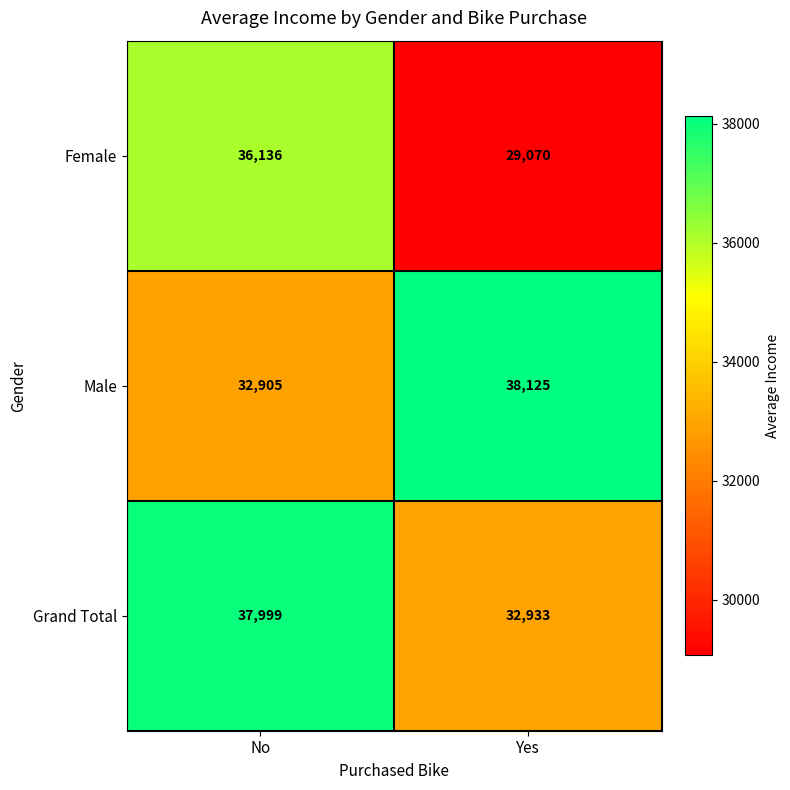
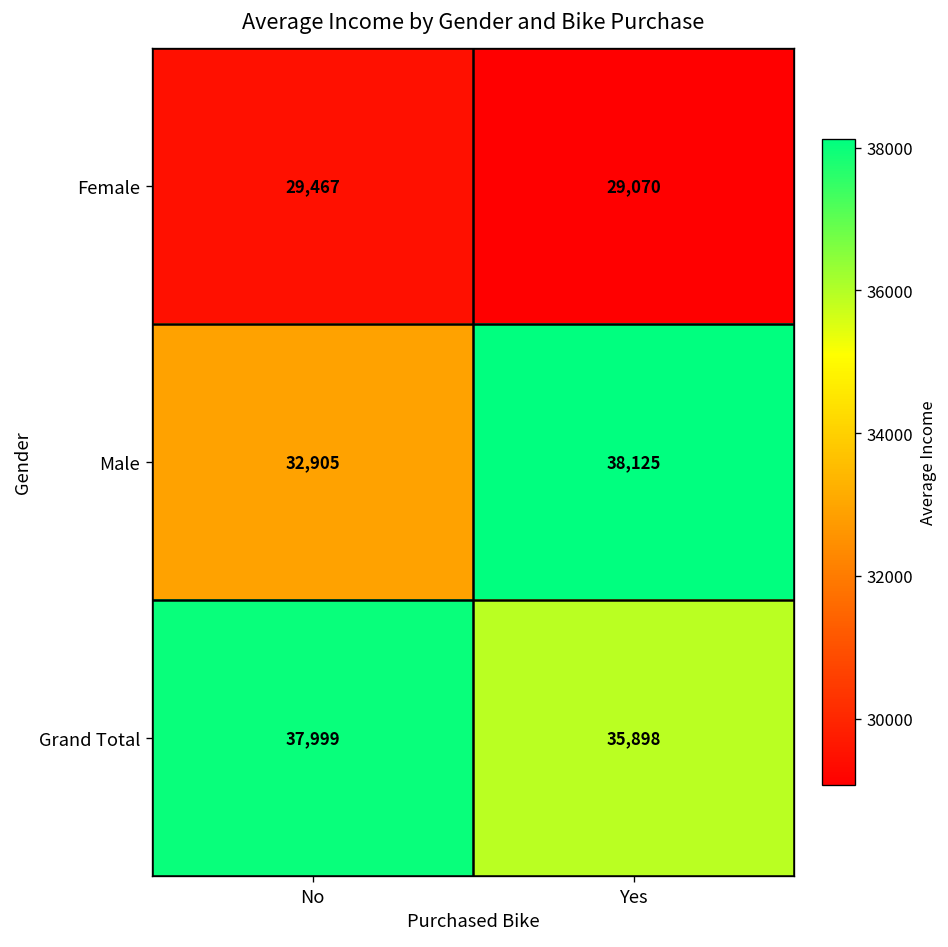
Female, No: 36,136 -> 29,467
Grand Total, Yes: 32,933 -> 35,898
